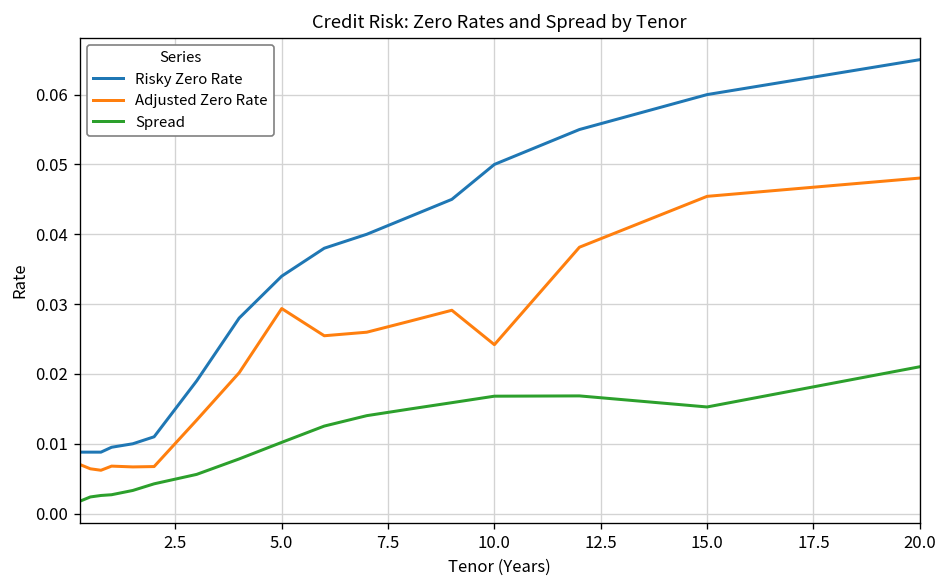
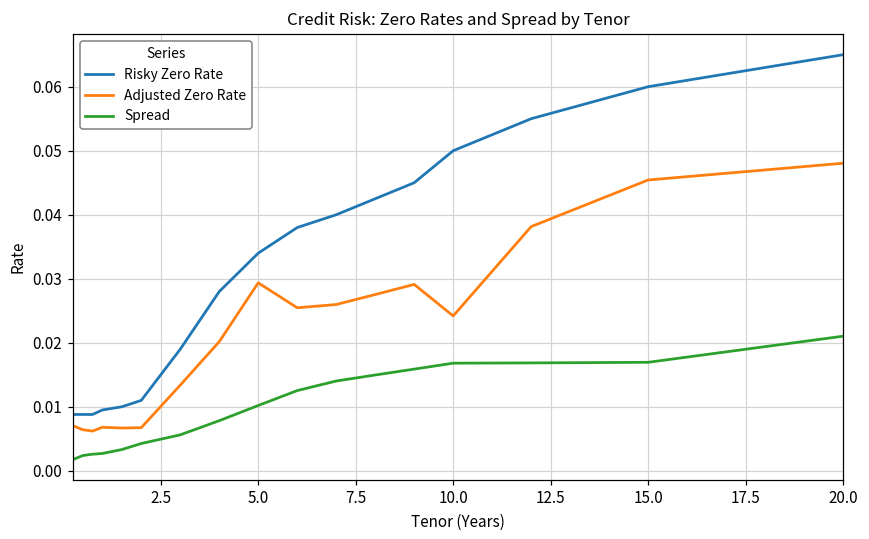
Spread, 15.0: 0.015 -> 0.017
